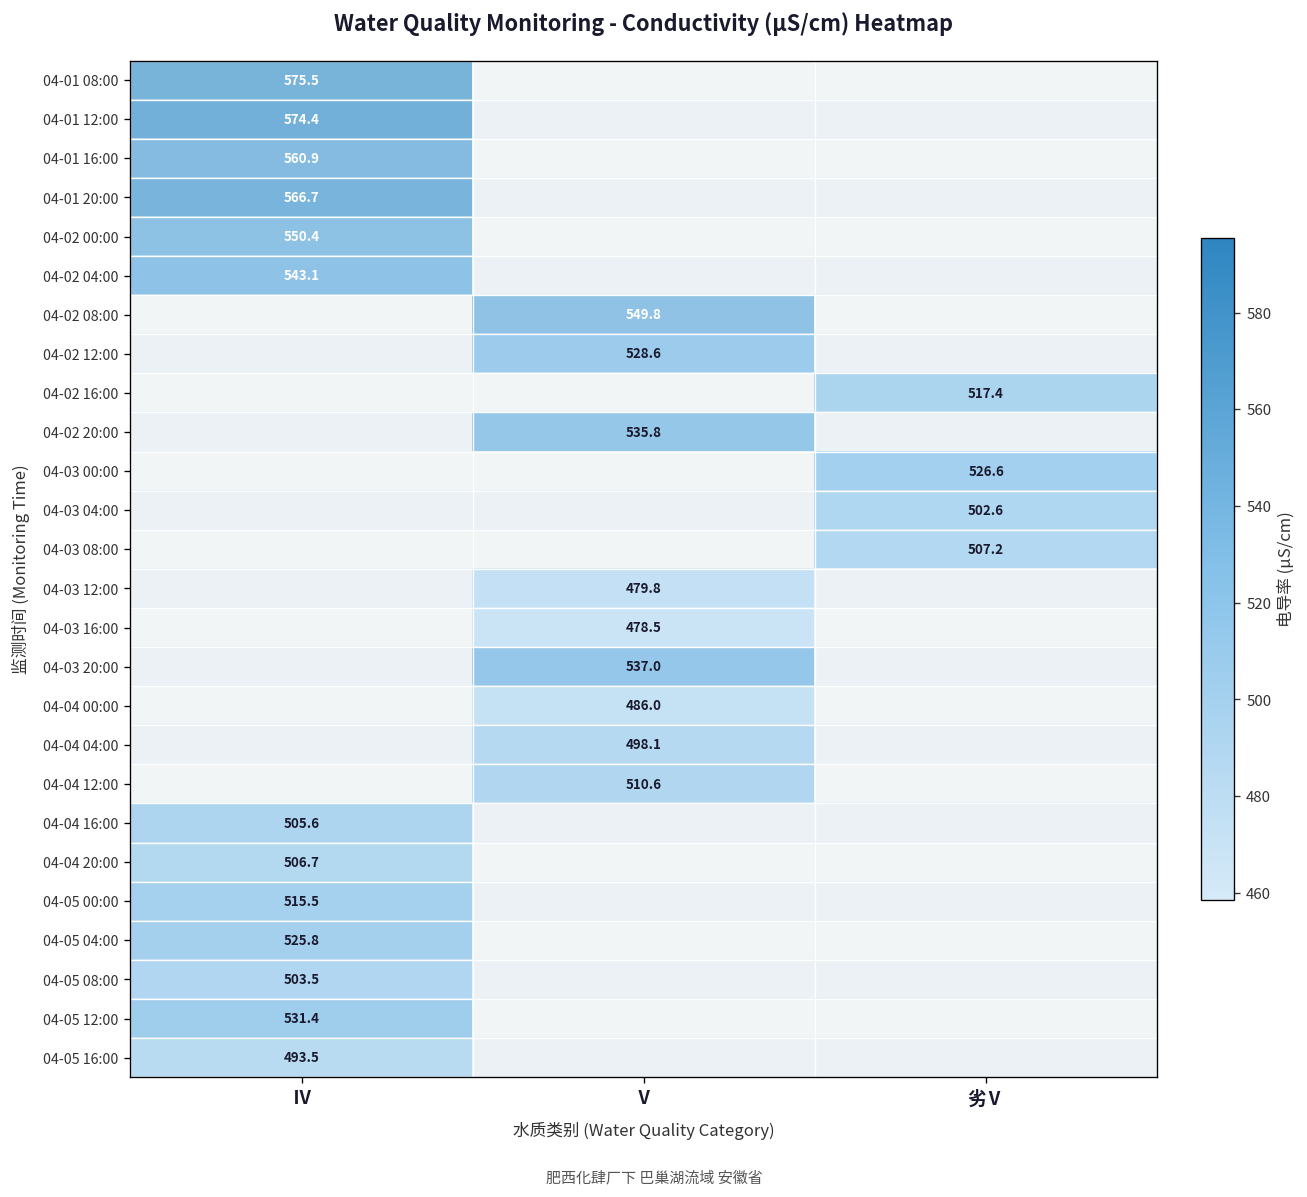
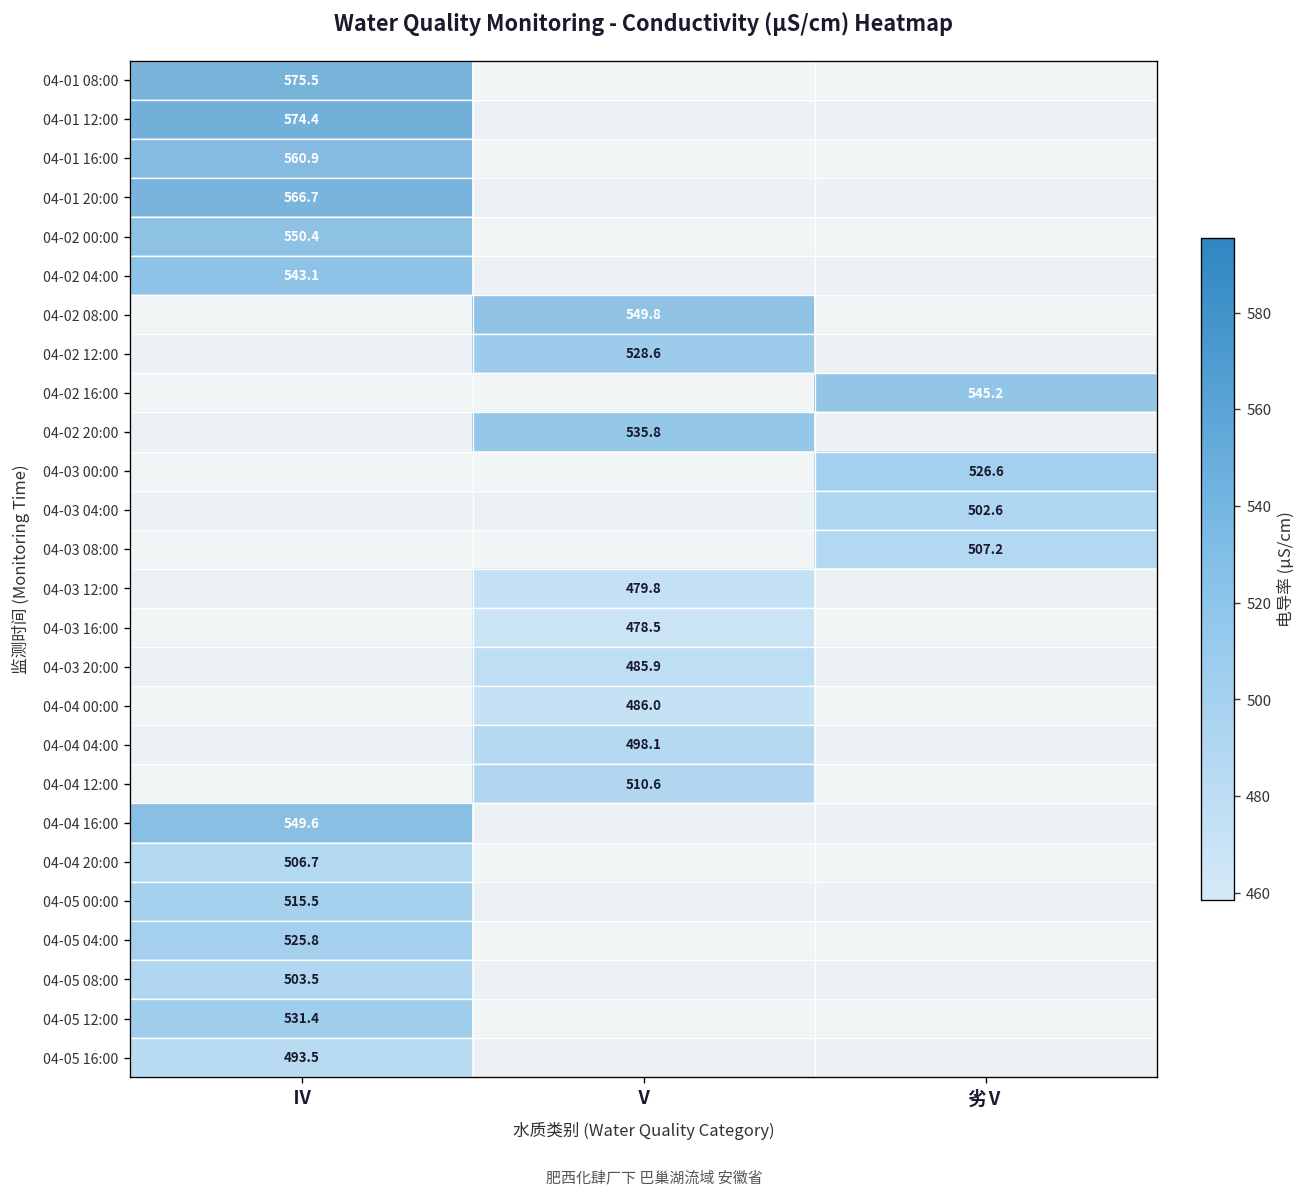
04-02 16:00, 劣Ⅴ: 517.4 -> 545.2
04-03 20:00, Ⅴ: 537.0 -> 485.9
04-04 16:00, Ⅳ: 505.6 -> 549.6
